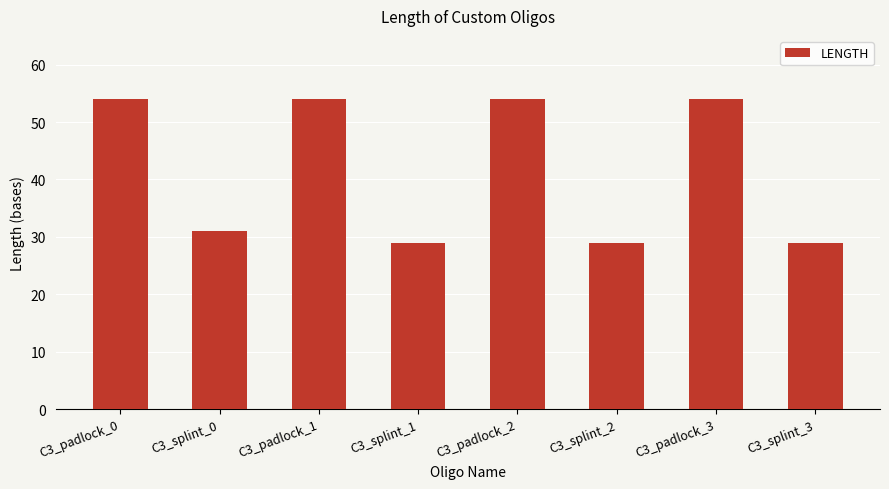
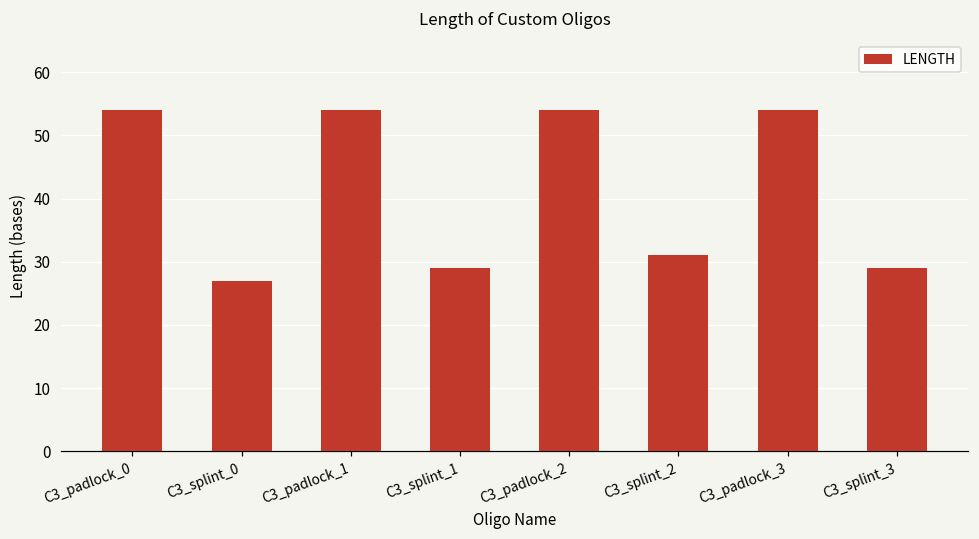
C3_splint_0: 31 -> 27
C3_splint_2: 29 -> 31
